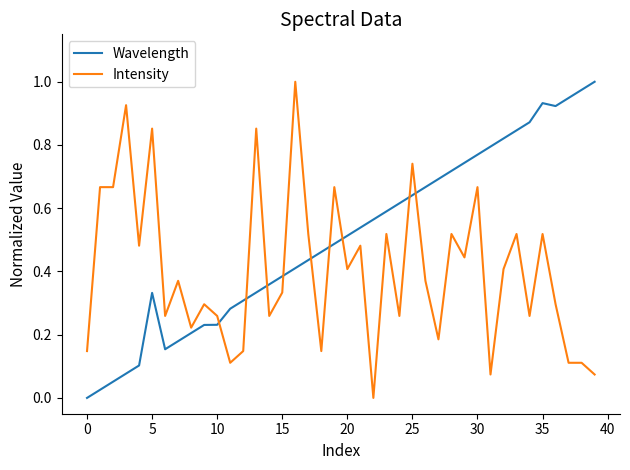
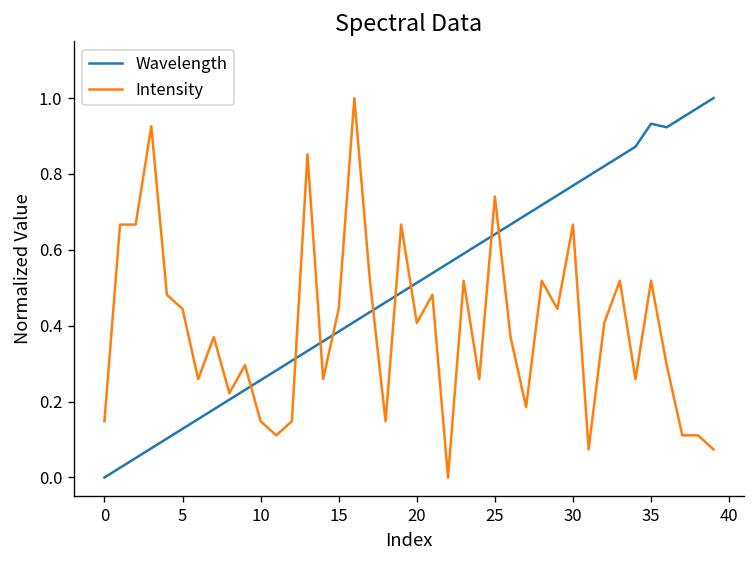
Wavelength, 5: 0.33 -> 0.13
Intensity, 5: 0.85 -> 0.44
Wavelength, 10: 0.23 -> 0.26
Intensity, 10: 0.26 -> 0.15
Intensity, 15: 0.33 -> 0.44
